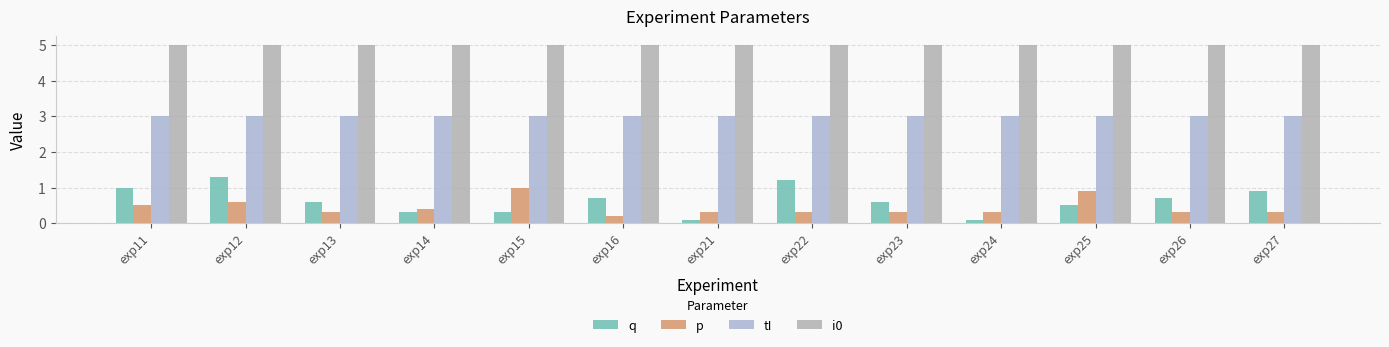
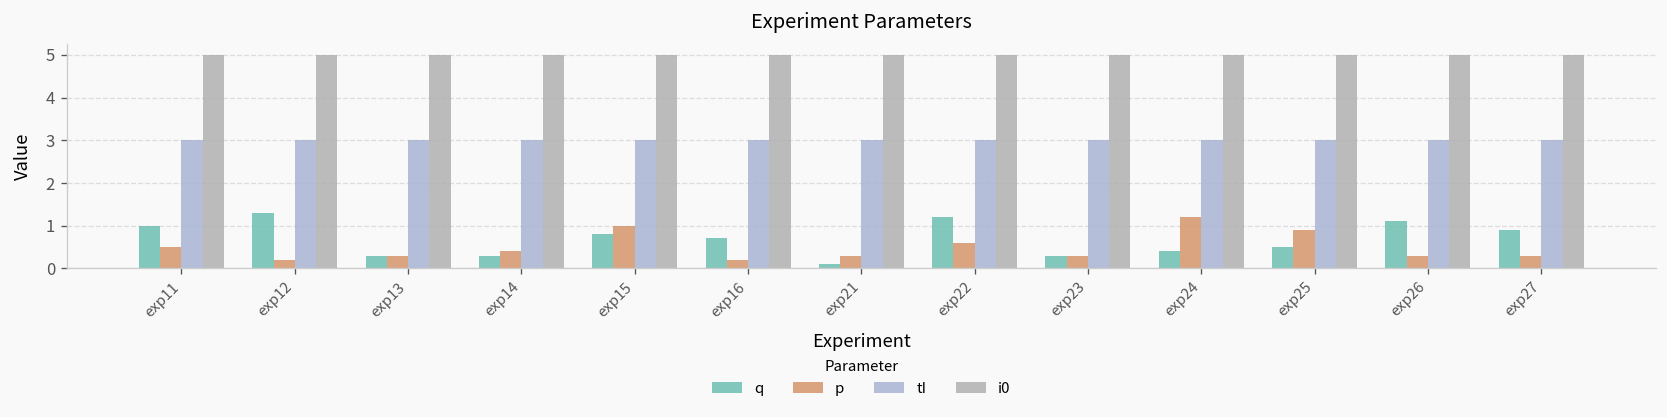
p, exp12: 0.6 -> 0.2
q, exp13: 0.6 -> 0.3
q, exp15: 0.3 -> 0.8
p, exp22: 0.3 -> 0.6
q, exp23: 0.6 -> 0.3
q, exp24: 0.1 -> 0.4
p, exp24: 0.3 -> 1.2
q, exp26: 0.7 -> 1.1
